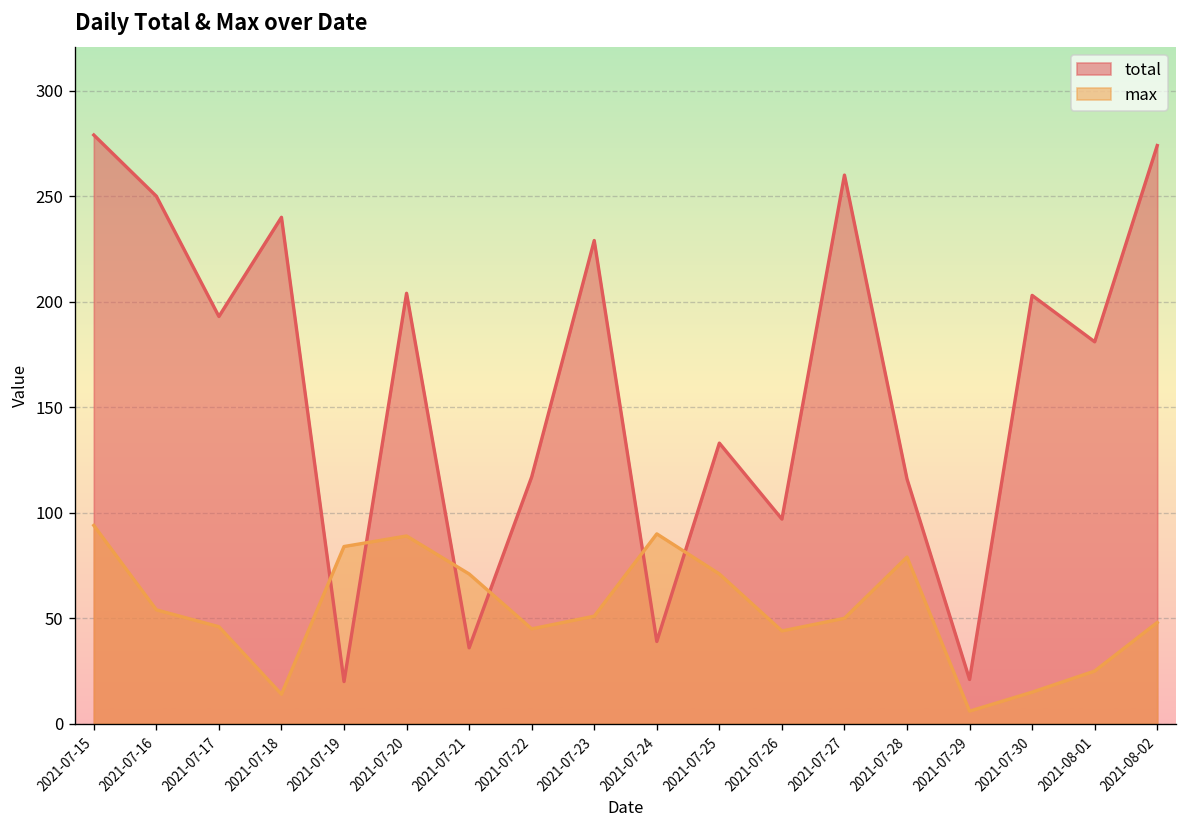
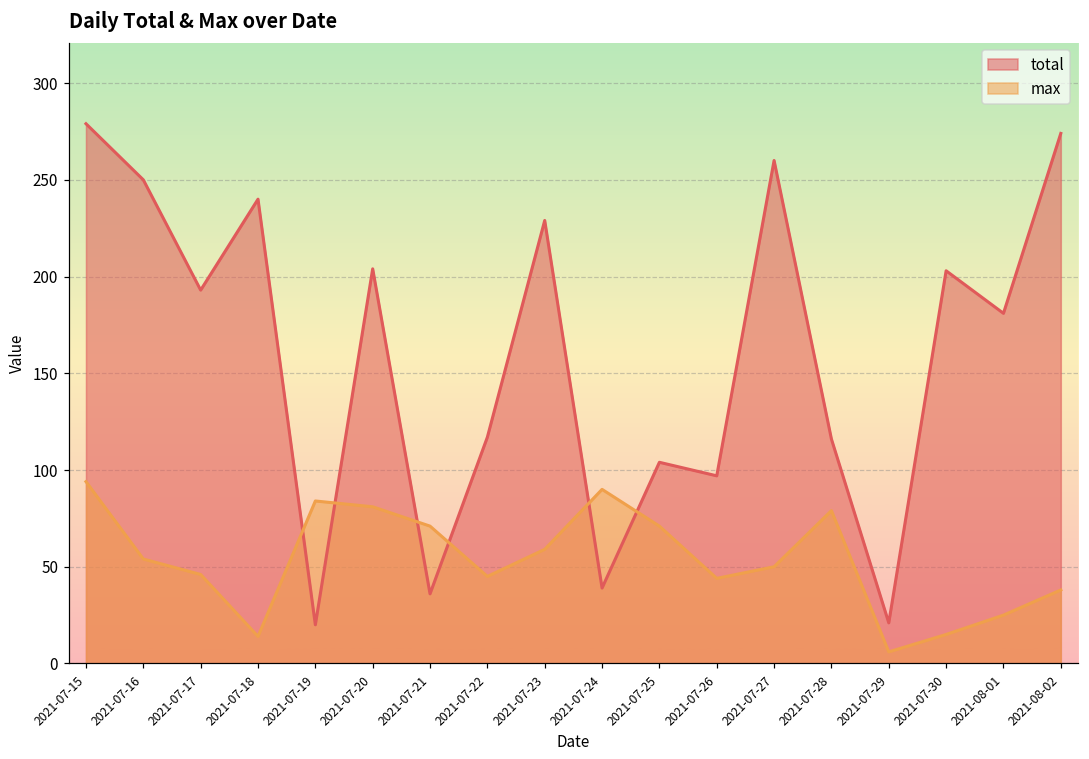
max, 2021-07-20: 89 -> 81
max, 2021-07-23: 51 -> 59
total, 2021-07-25: 133 -> 104
max, 2021-08-02: 48 -> 38
